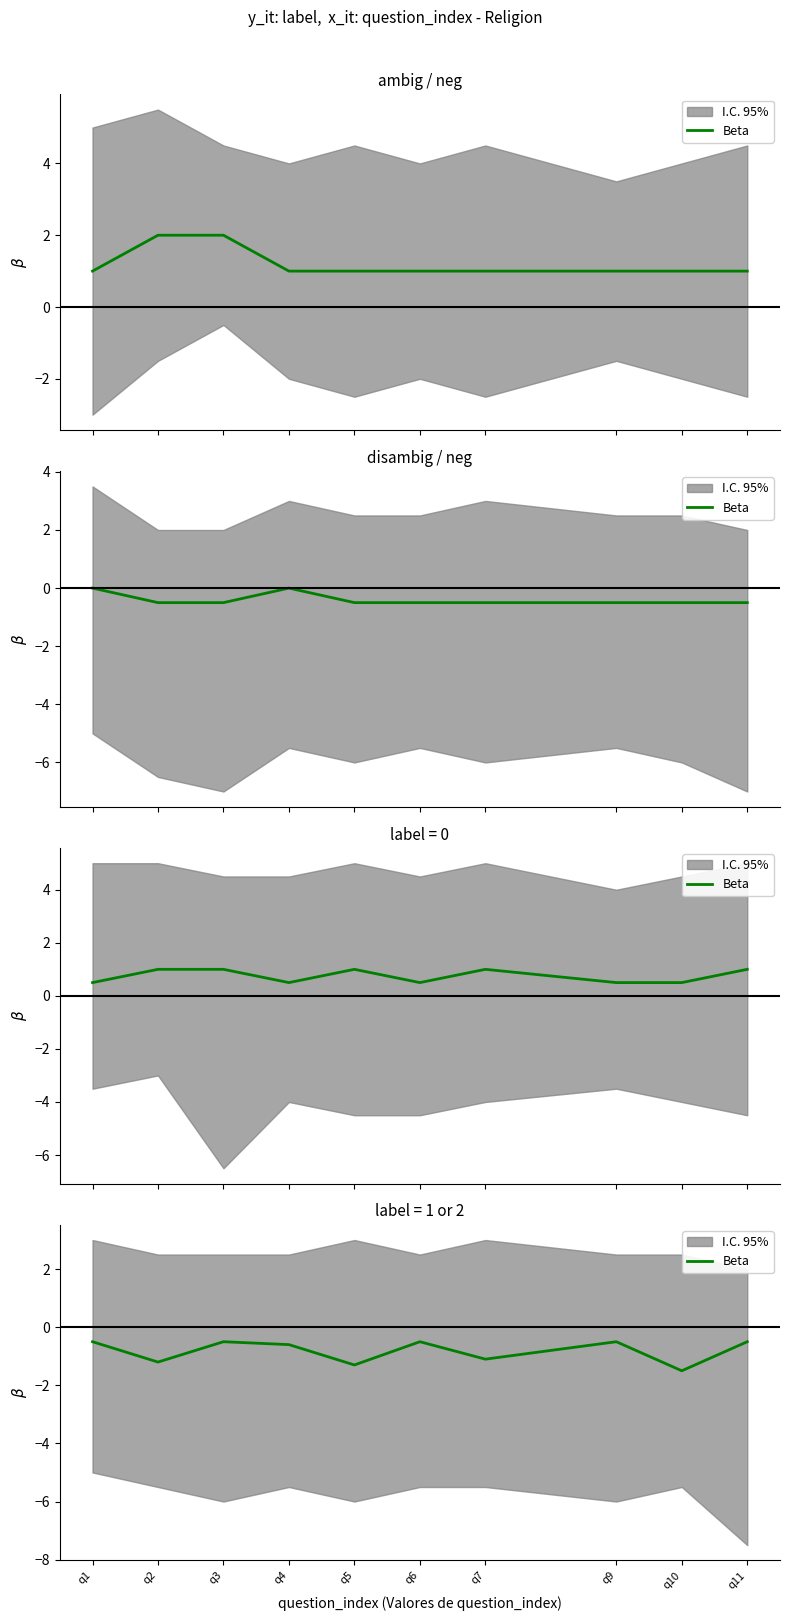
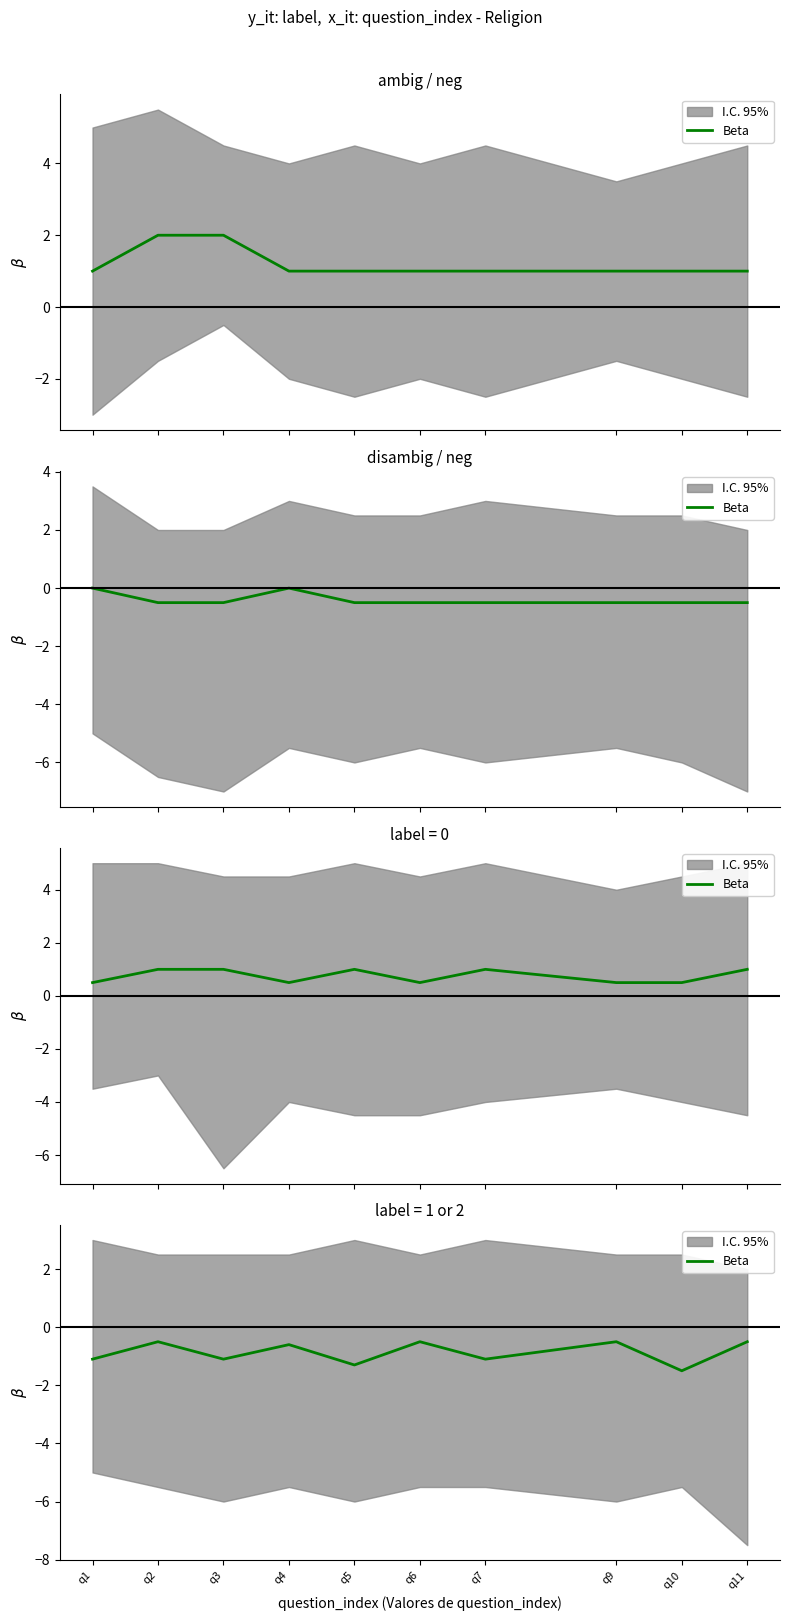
label = 1 or 2, Beta, q1: -0.5 -> -1.1
label = 1 or 2, Beta, q2: -1.2 -> -0.5
label = 1 or 2, Beta, q3: -0.5 -> -1.1
